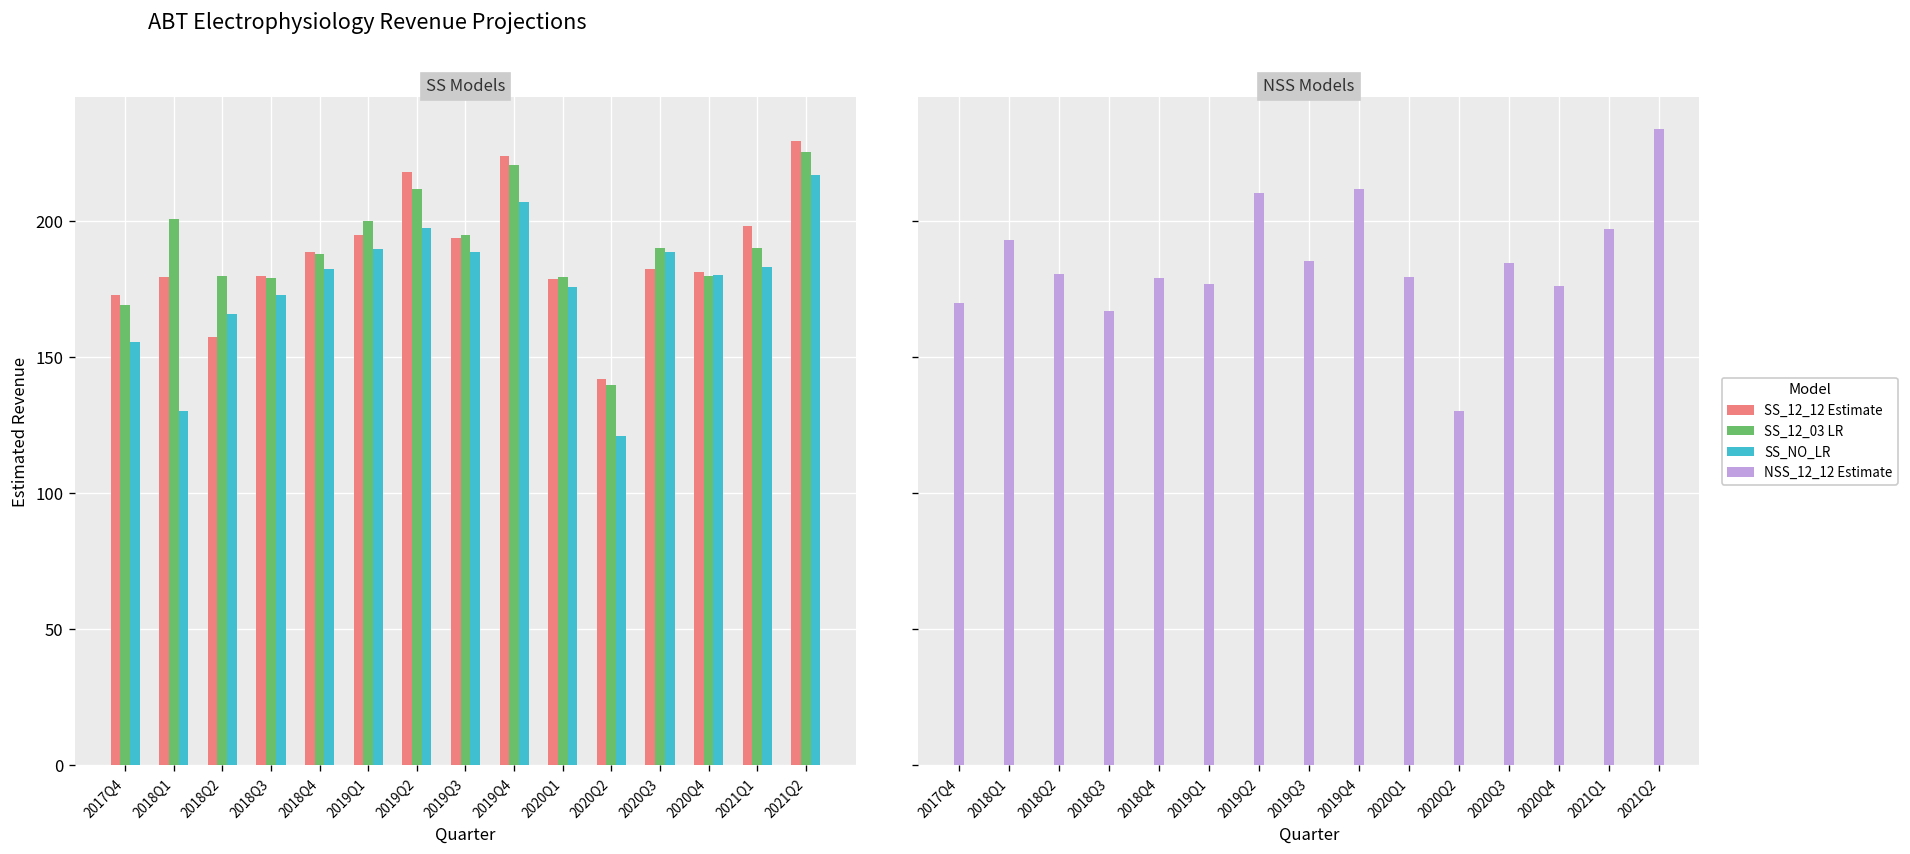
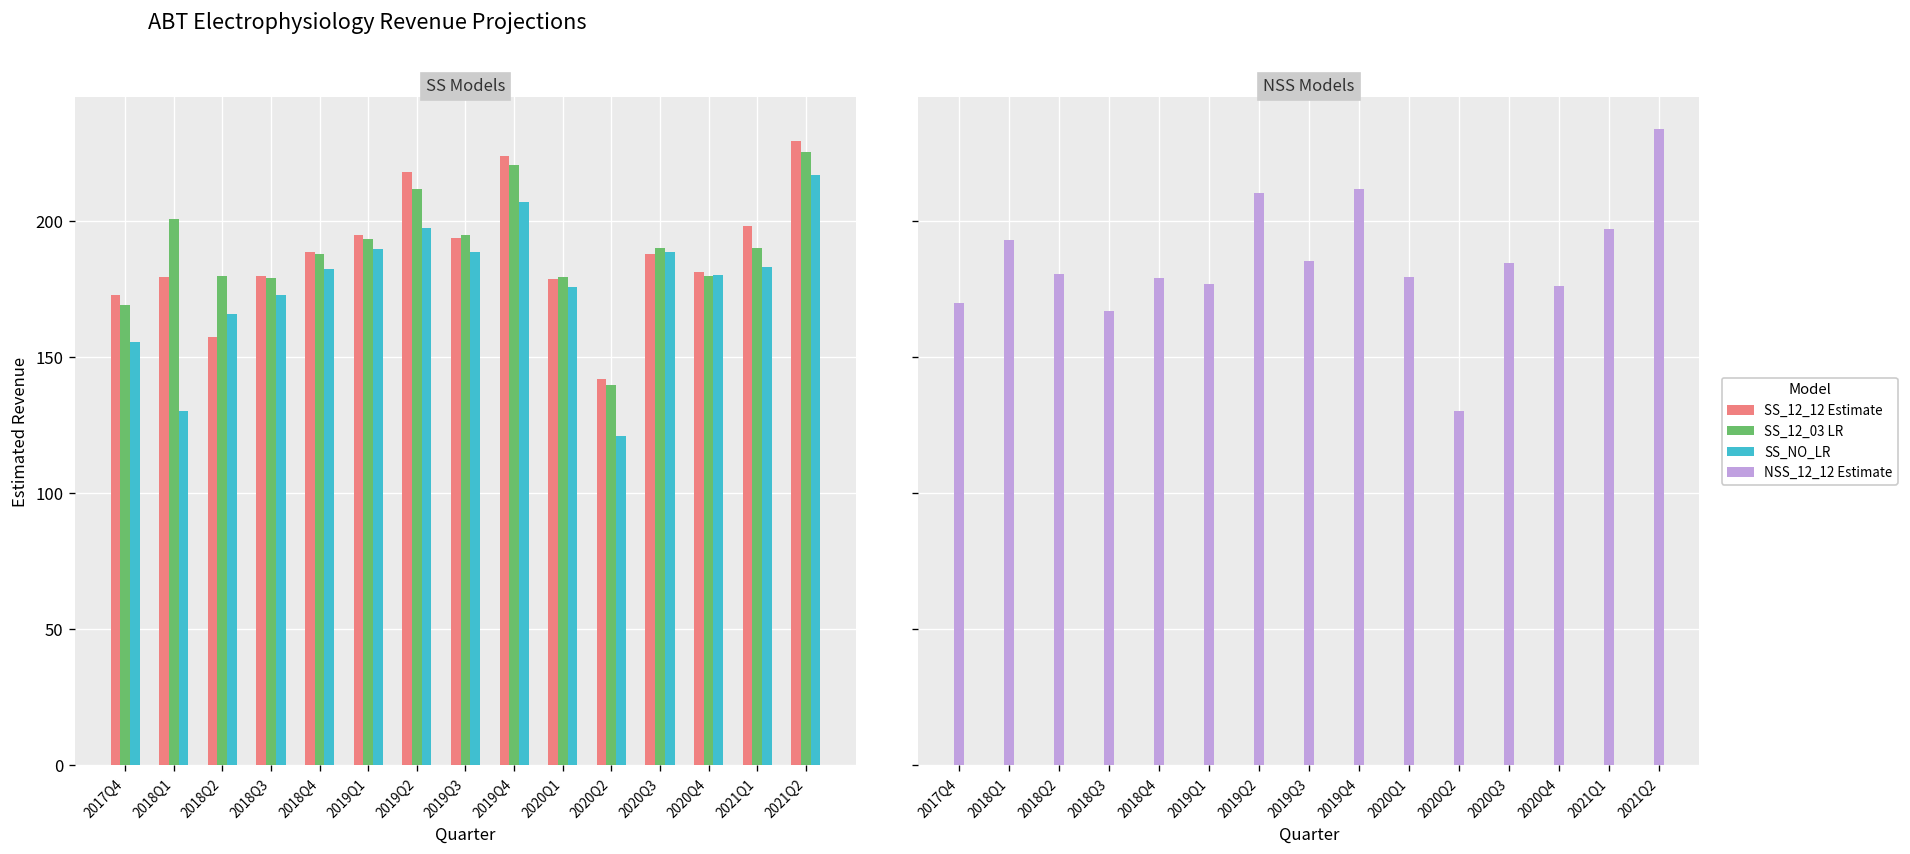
SS Models, SS_12_03 LR, 2019Q1: 200 -> 194
SS Models, SS_12_12 Estimate, 2020Q3: 183 -> 188
